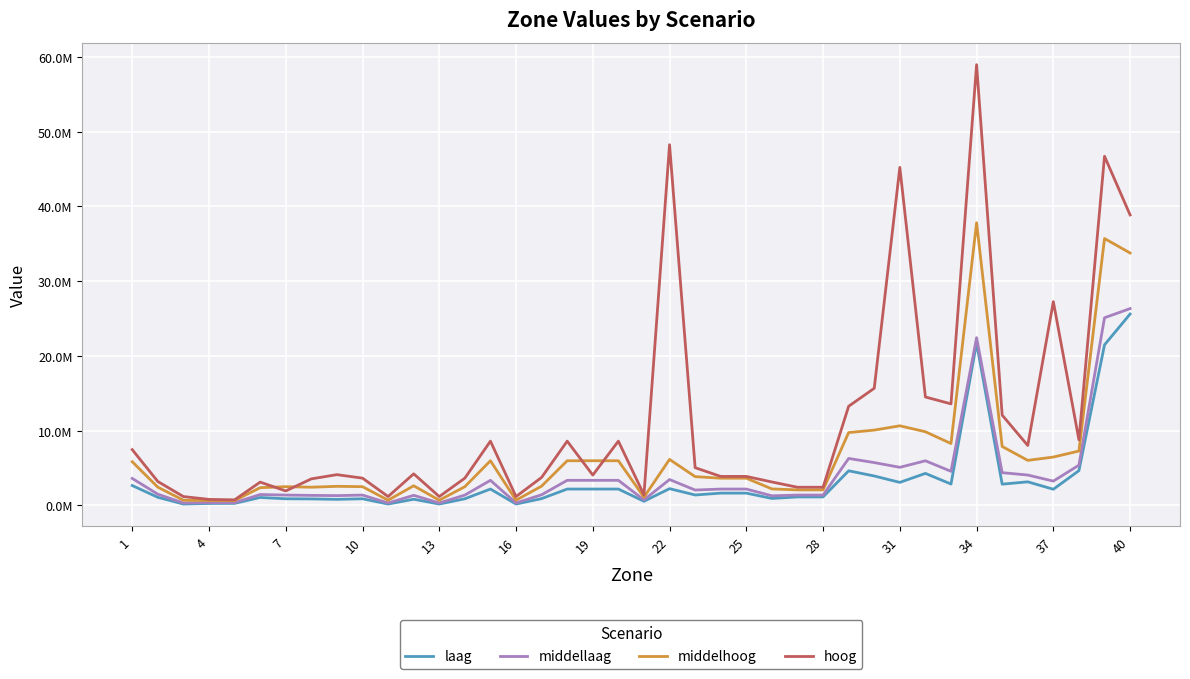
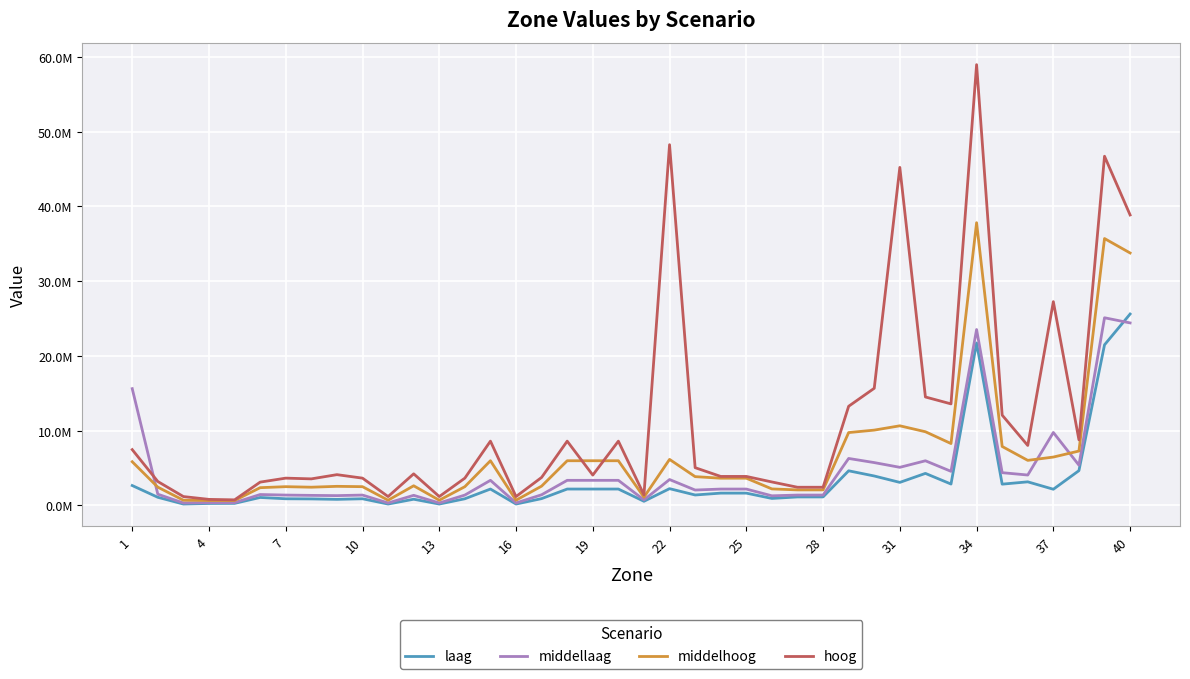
middellaag, 1: 4000000 -> 16000000
hoog, 7: 2000000 -> 4000000
middellaag, 34: 22000000 -> 24000000
middellaag, 37: 3000000 -> 10000000
middellaag, 40: 26000000 -> 24000000
